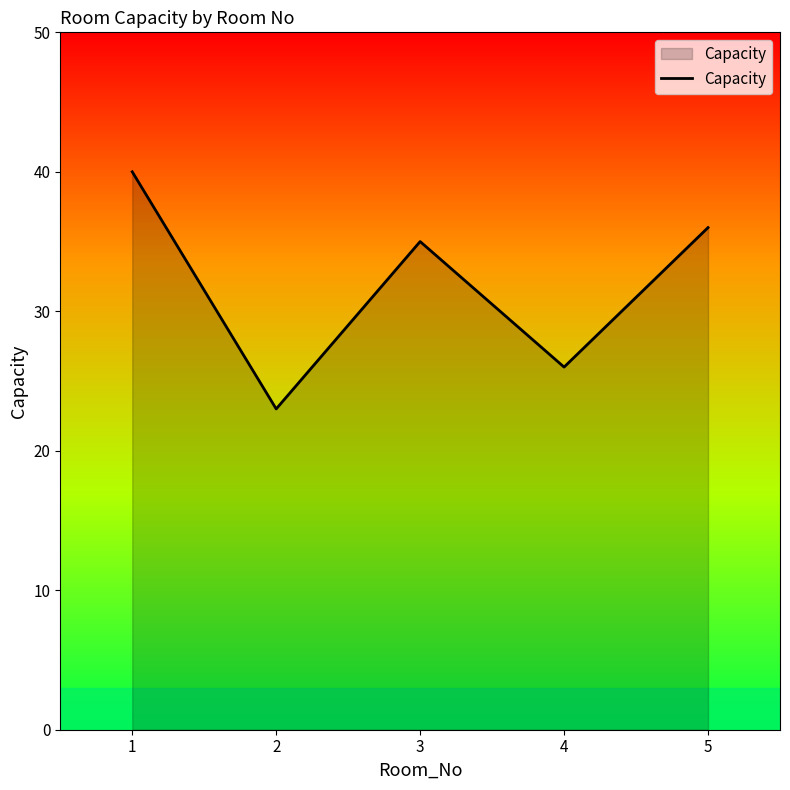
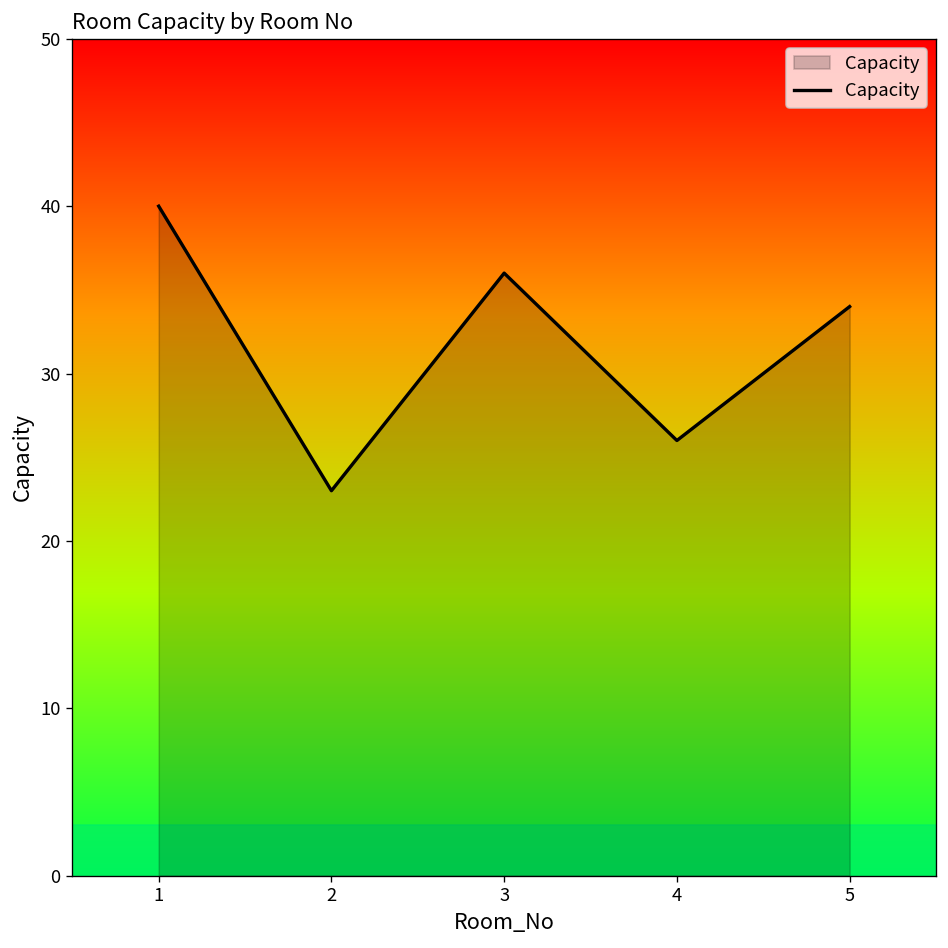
3: 35 -> 36
5: 36 -> 34
